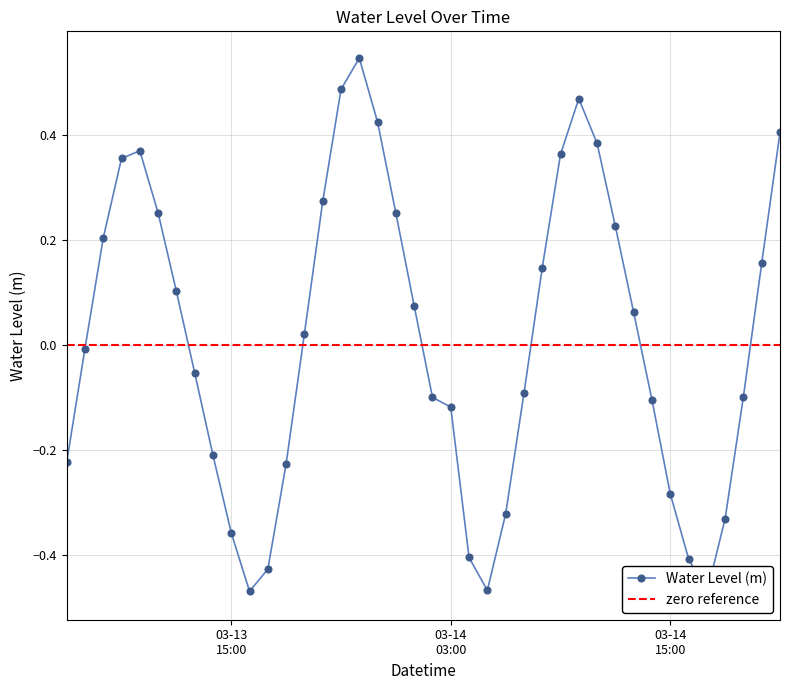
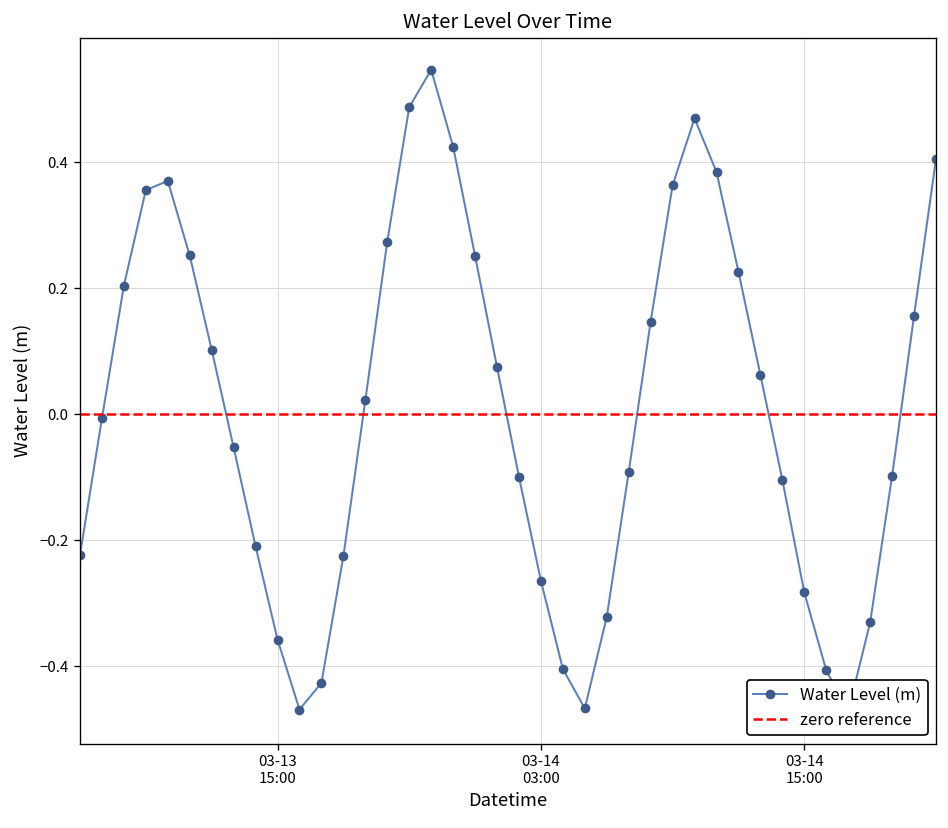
03-14 03:00: -0.12 -> -0.26
